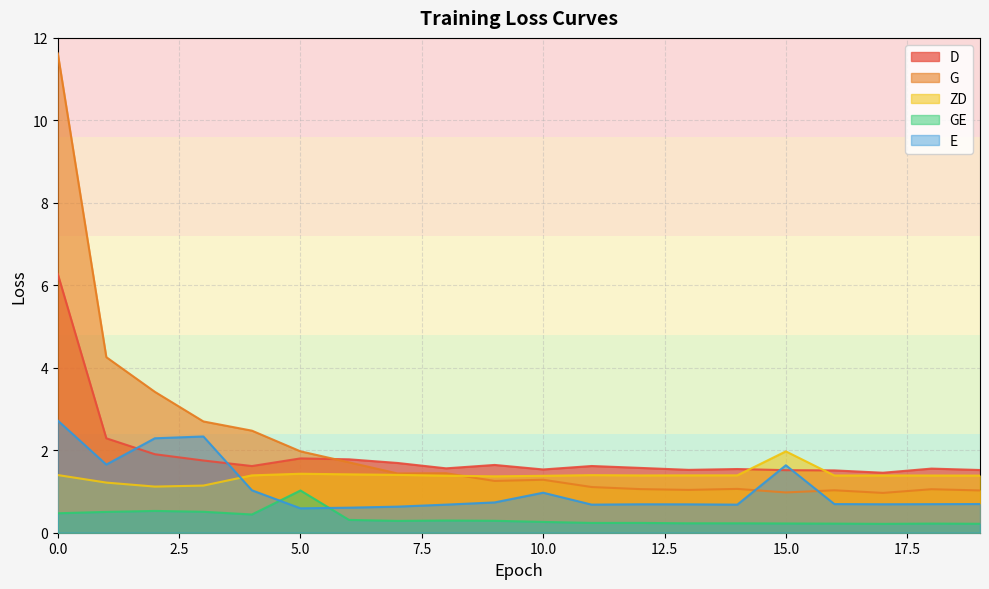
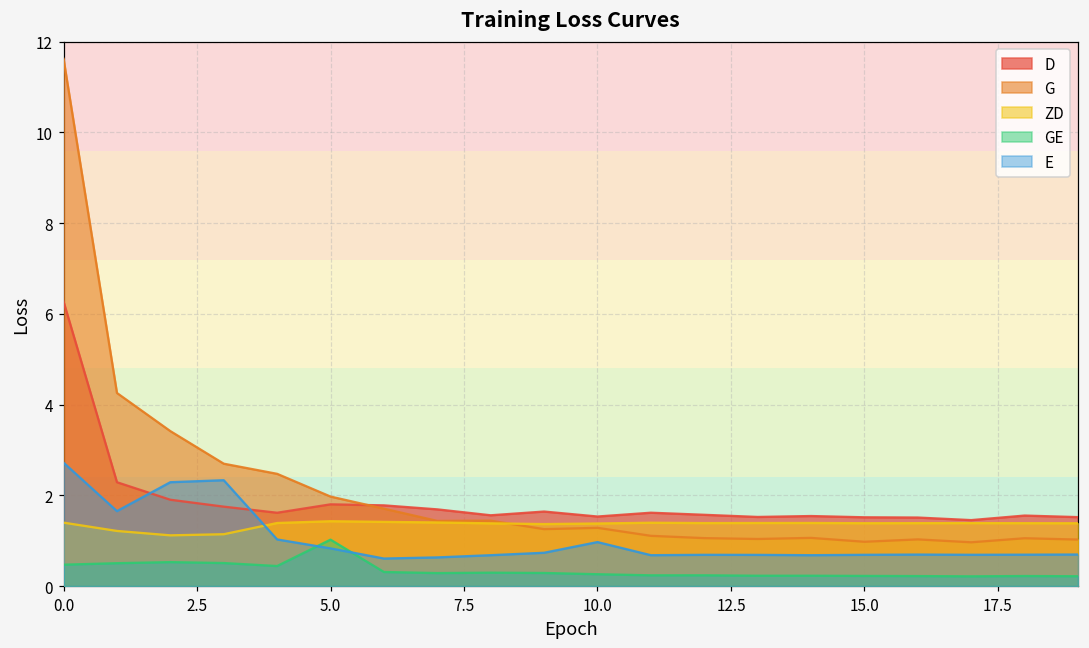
E, 5.0: 0.6 -> 0.8
ZD, 15.0: 2.0 -> 1.4
E, 15.0: 1.6 -> 0.7
